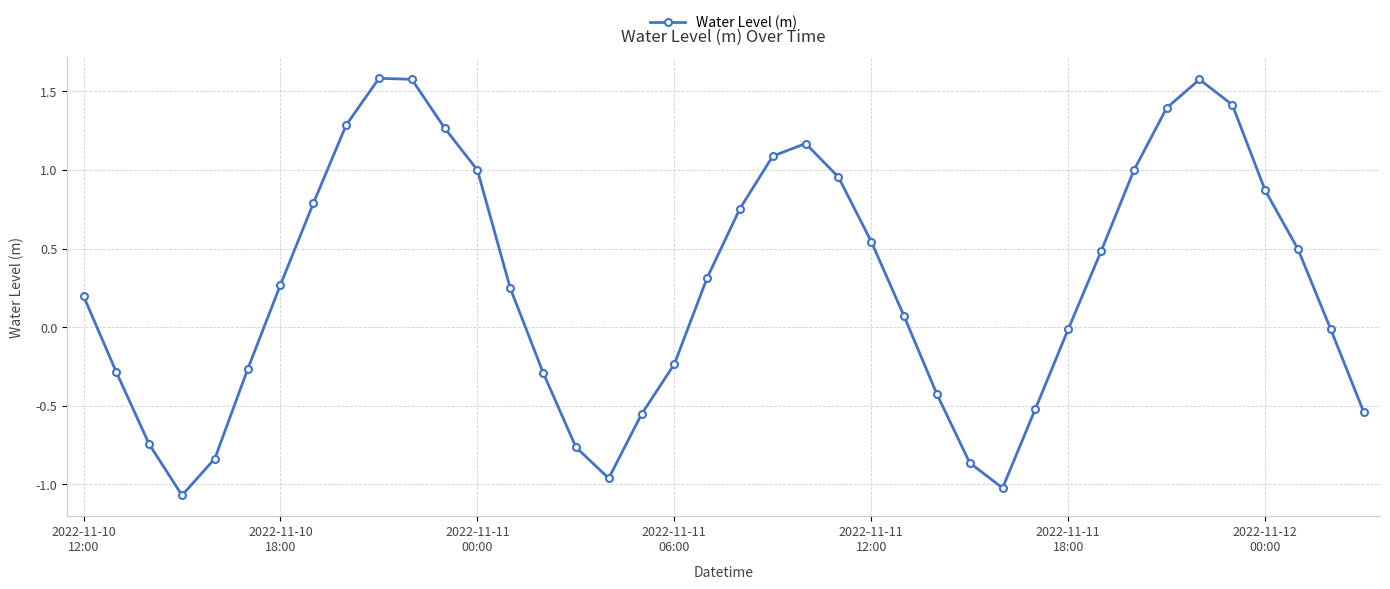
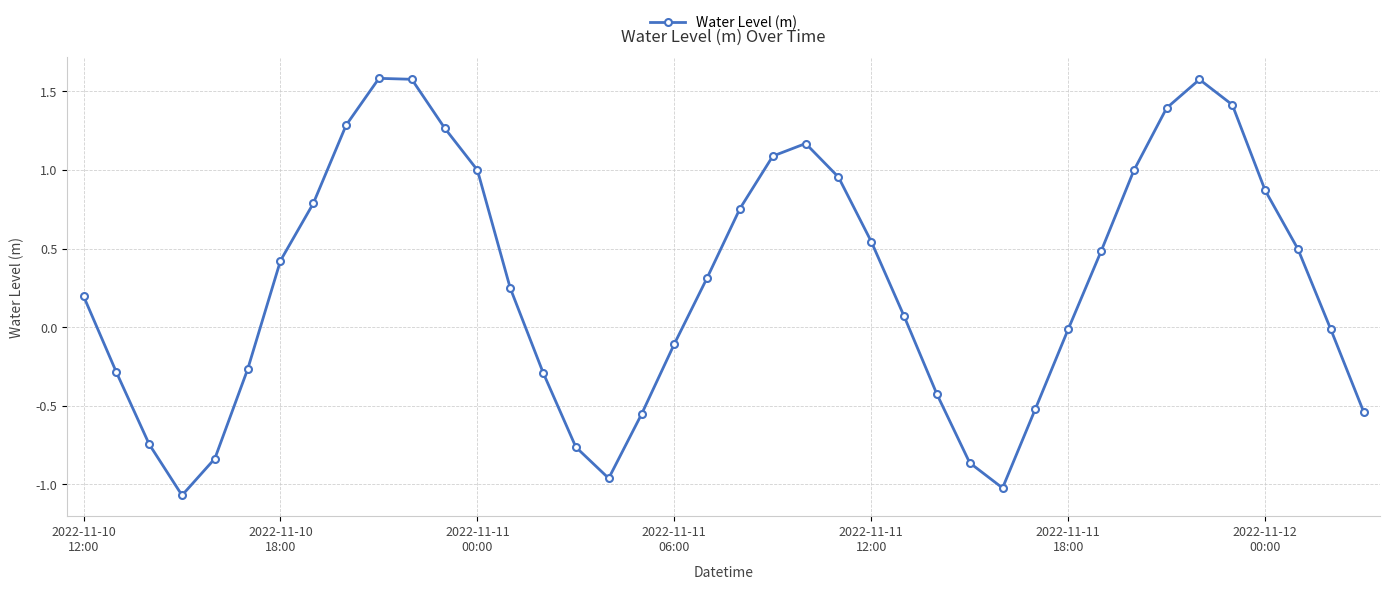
2022-11-10 18:00: 0.27 -> 0.42
2022-11-11 06:00: -0.23 -> -0.11
